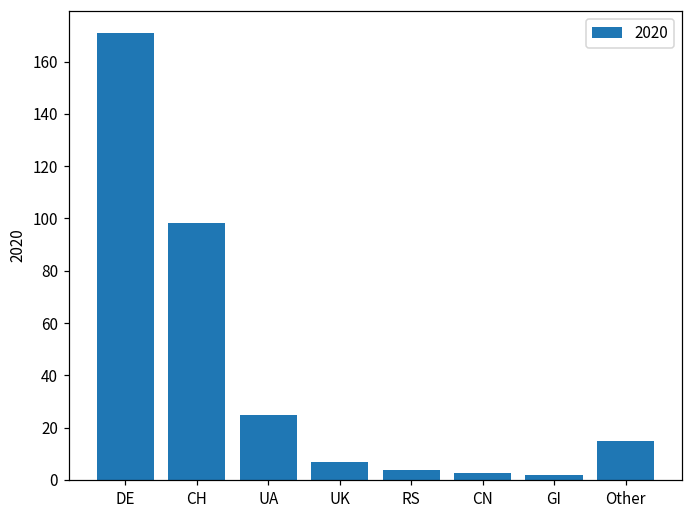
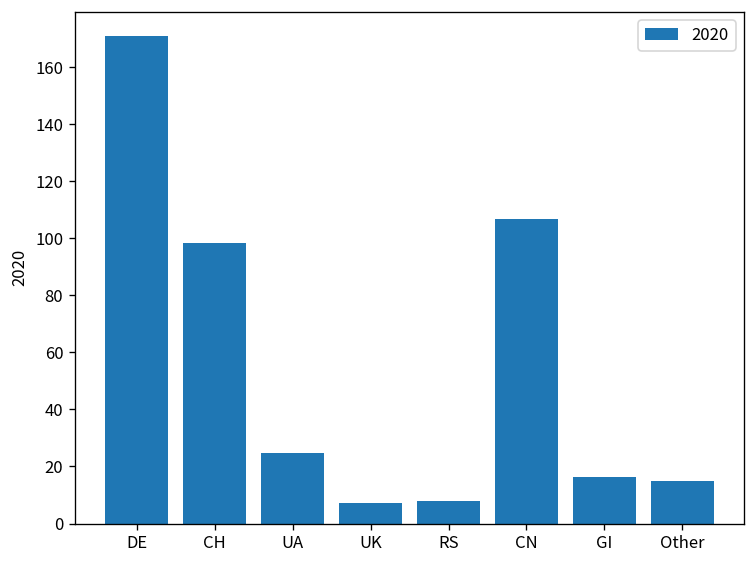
RS: 4 -> 8
CN: 2 -> 107
GI: 2 -> 16
